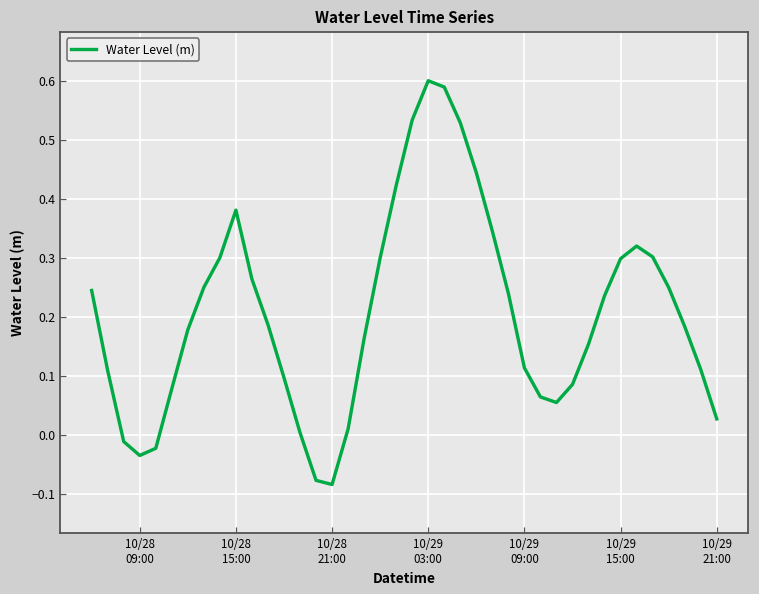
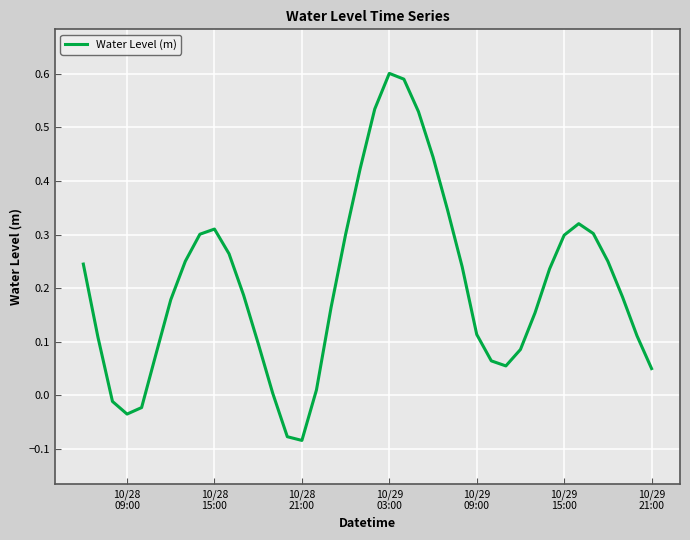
10/28 15:00: 0.38 -> 0.31
10/29 21:00: 0.03 -> 0.05
